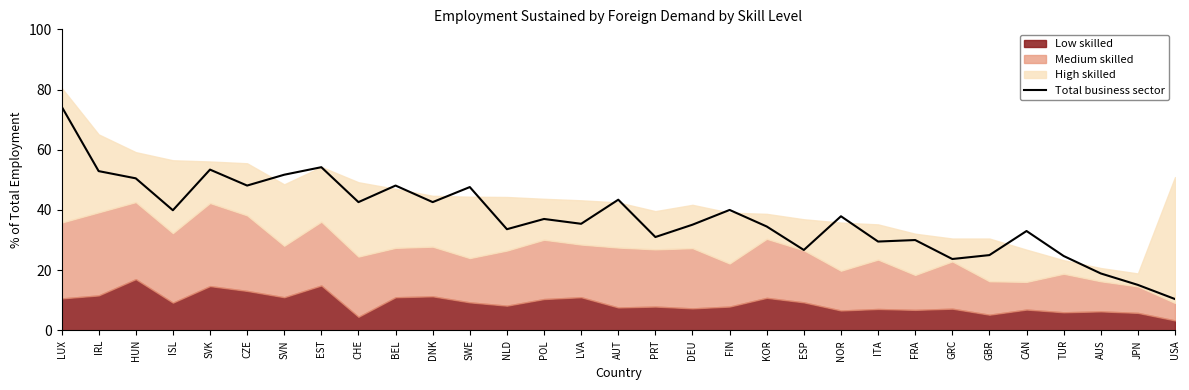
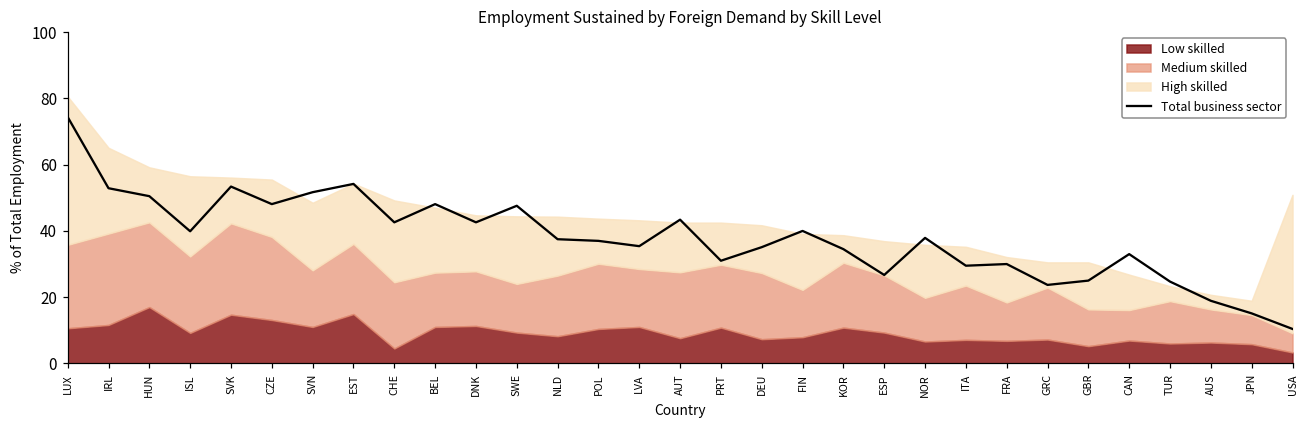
Total business sector, NLD: 34 -> 38
Low skilled, PRT: 8 -> 11
